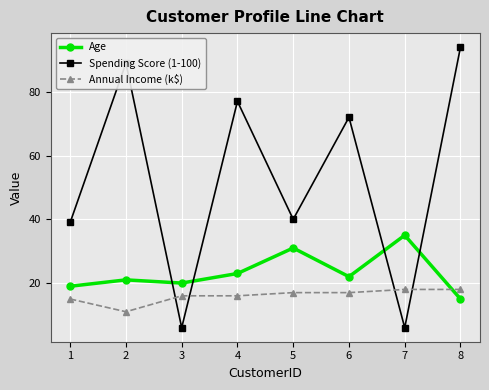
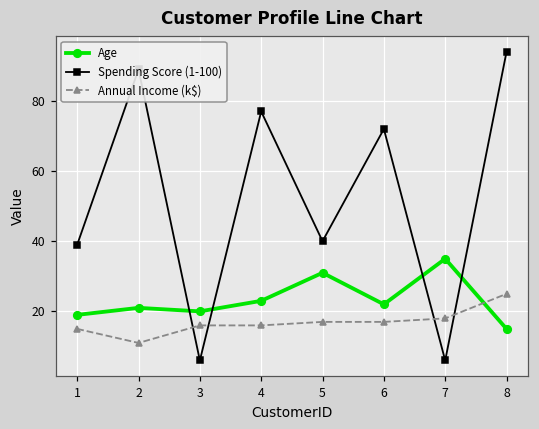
Annual Income (k$), 8: 18 -> 25
